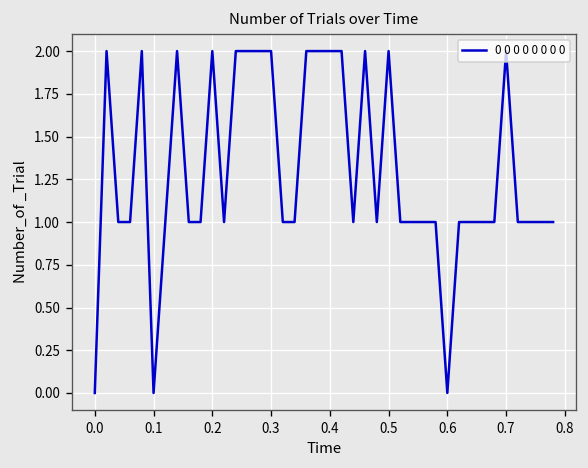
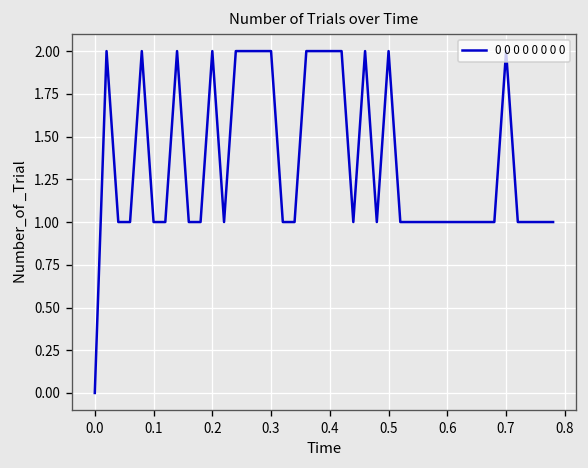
0.1: 0 -> 1
0.6: 0 -> 1
